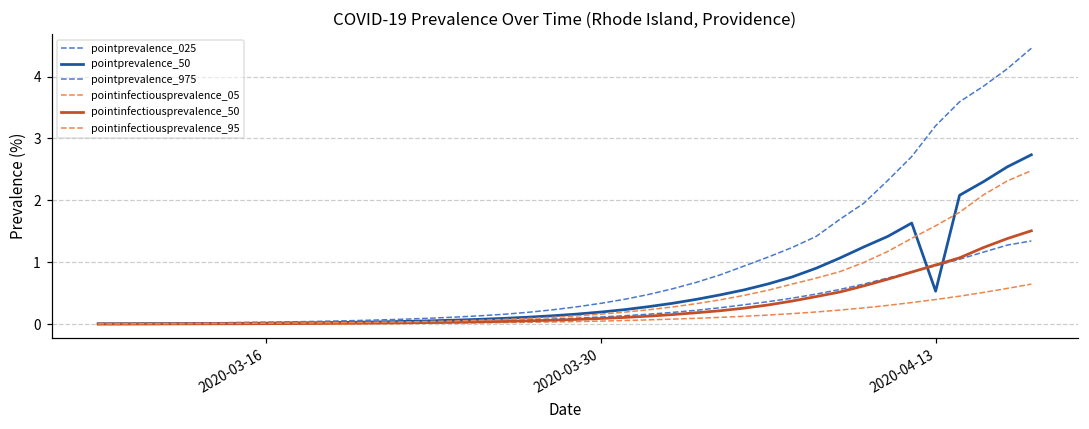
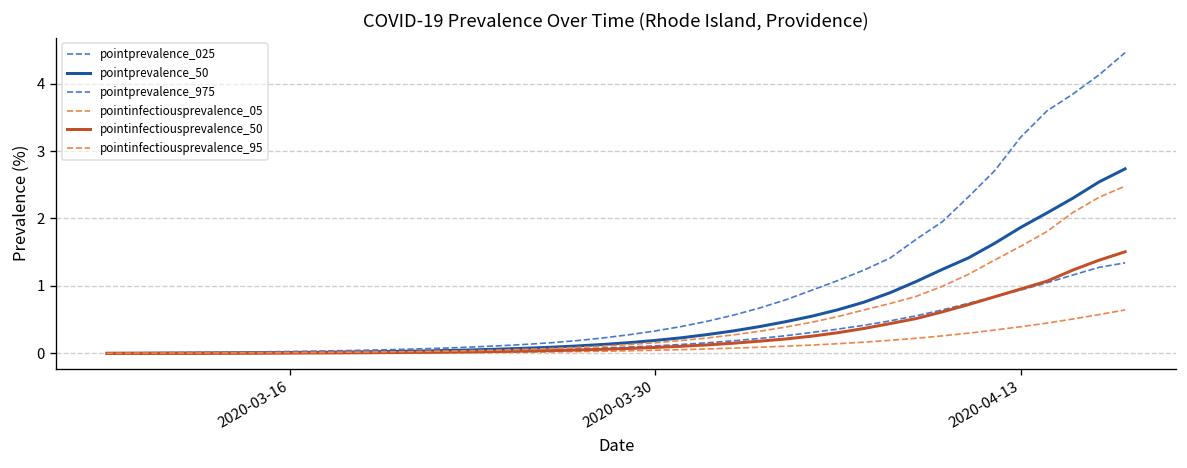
pointprevalence_50, 2020-04-13: 0.5 -> 1.9
